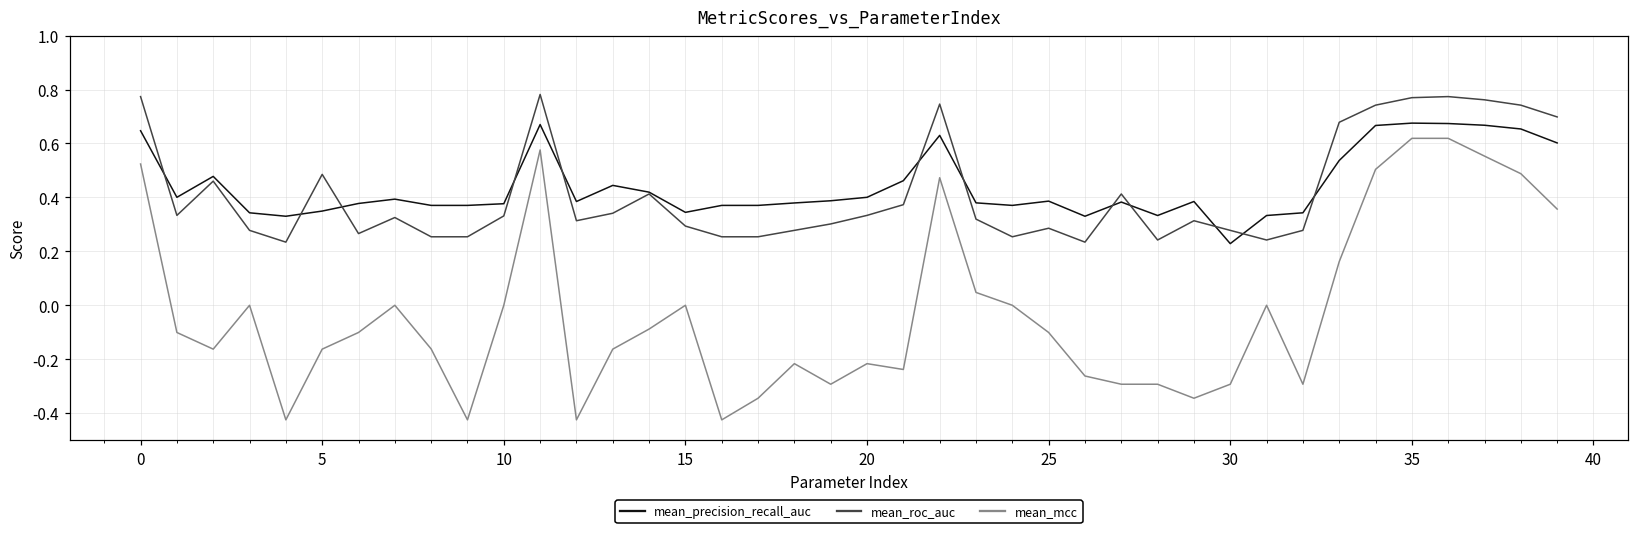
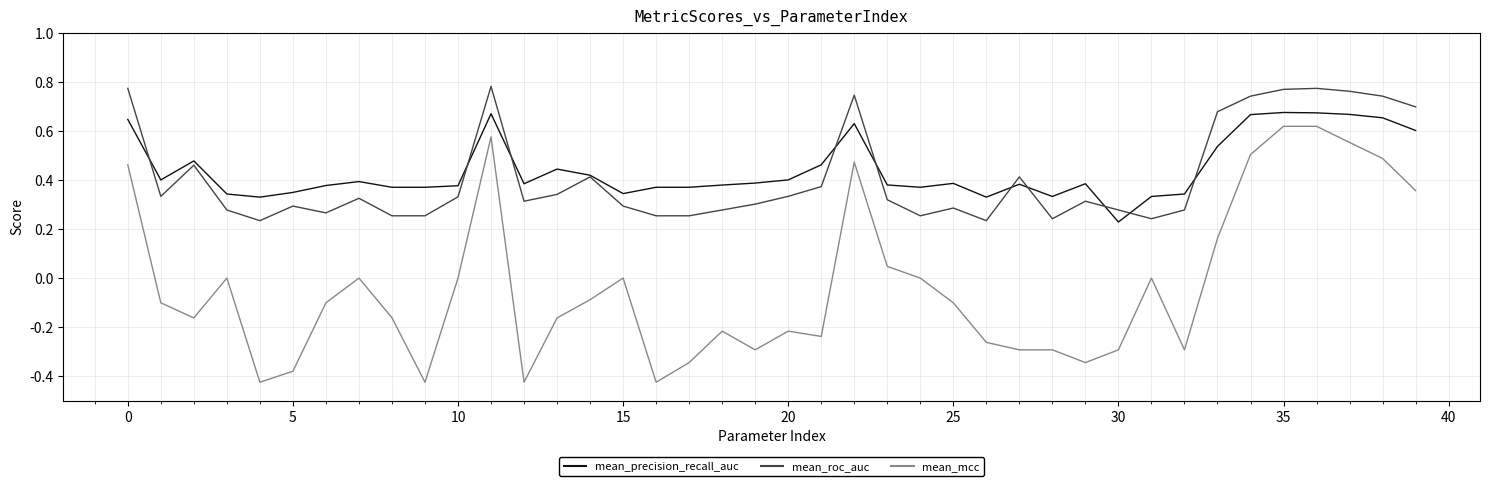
mean_mcc, 0: 0.52 -> 0.46
mean_roc_auc, 5: 0.49 -> 0.29
mean_mcc, 5: -0.16 -> -0.38
